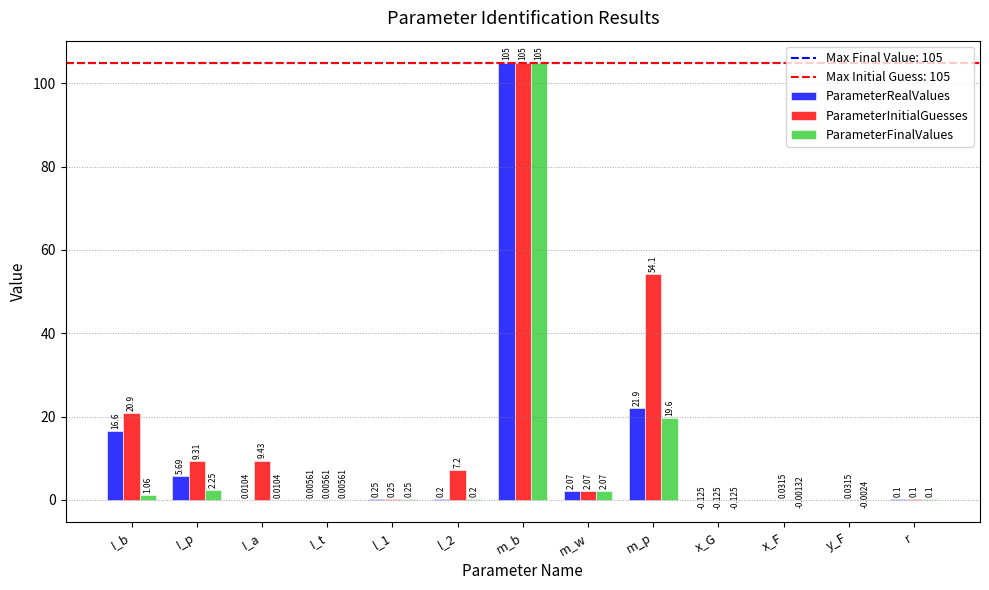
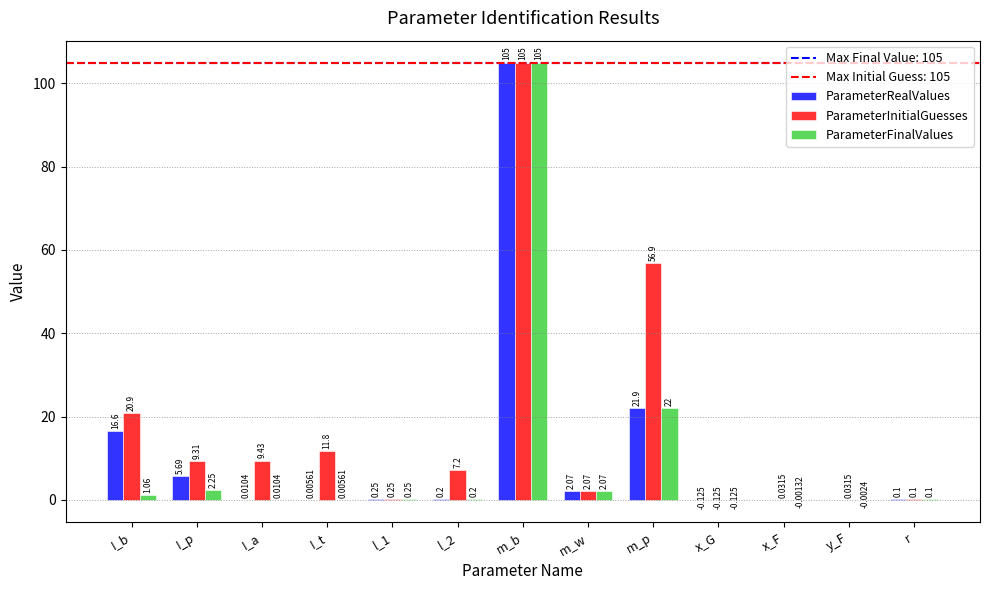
ParameterInitialGuesses, I_t: 0.00561 -> 11.8
ParameterInitialGuesses, m_p: 54.1 -> 56.9
ParameterFinalValues, m_p: 19.6 -> 22
